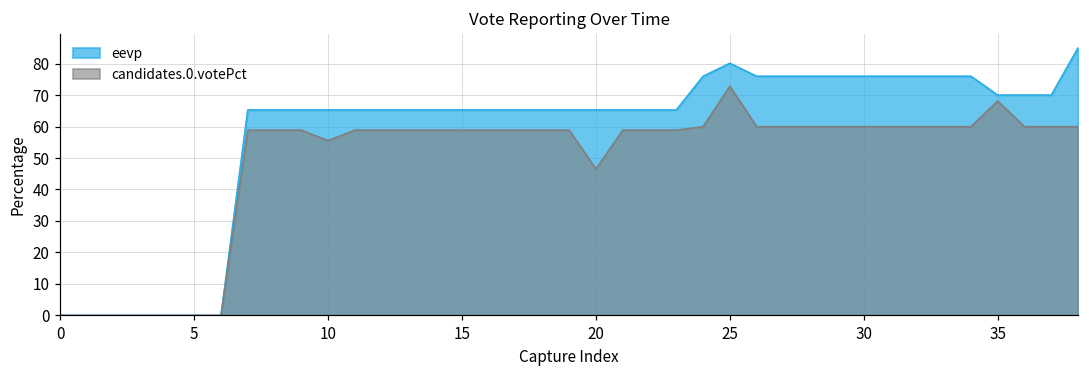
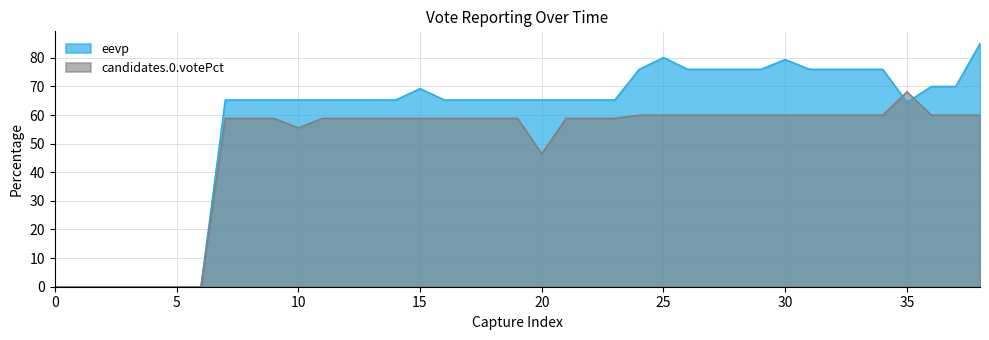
eevp, 15: 65 -> 69
candidates.0.votePct, 25: 73 -> 60
eevp, 30: 76 -> 79
eevp, 35: 70 -> 65
